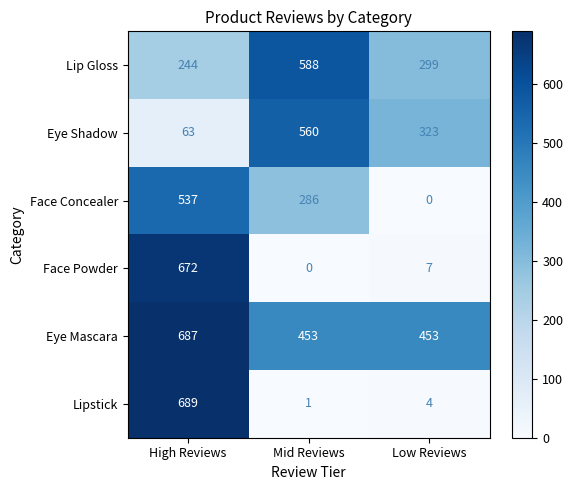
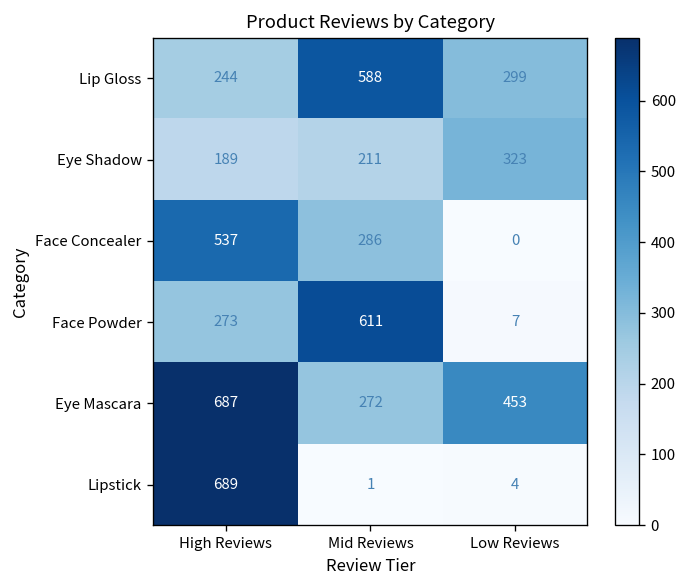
Eye Shadow, High Reviews: 63 -> 189
Eye Shadow, Mid Reviews: 560 -> 211
Face Powder, High Reviews: 672 -> 273
Face Powder, Mid Reviews: 0 -> 611
Eye Mascara, Mid Reviews: 453 -> 272
